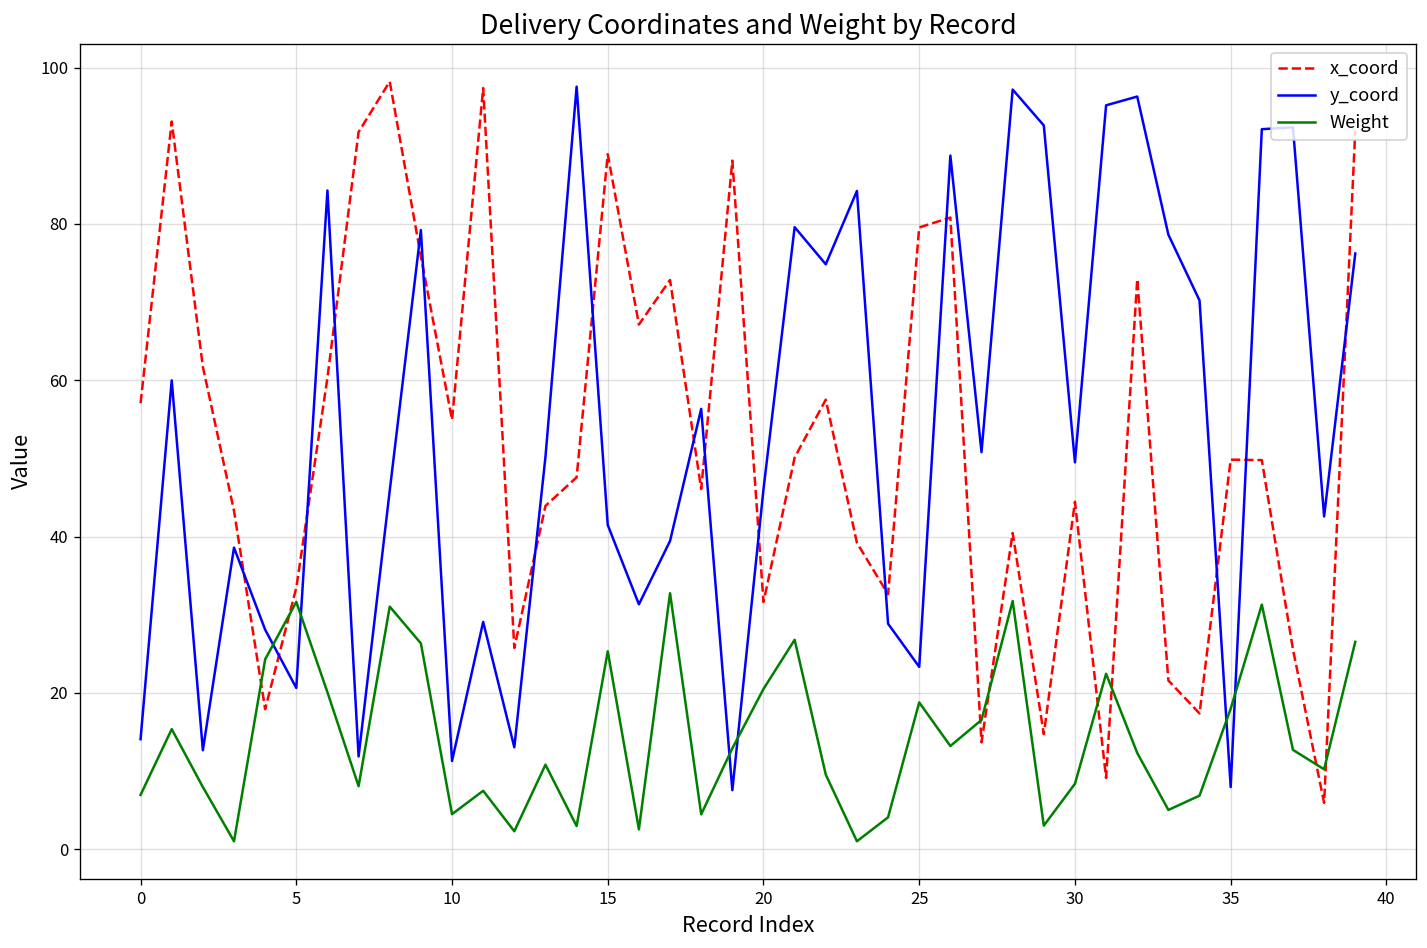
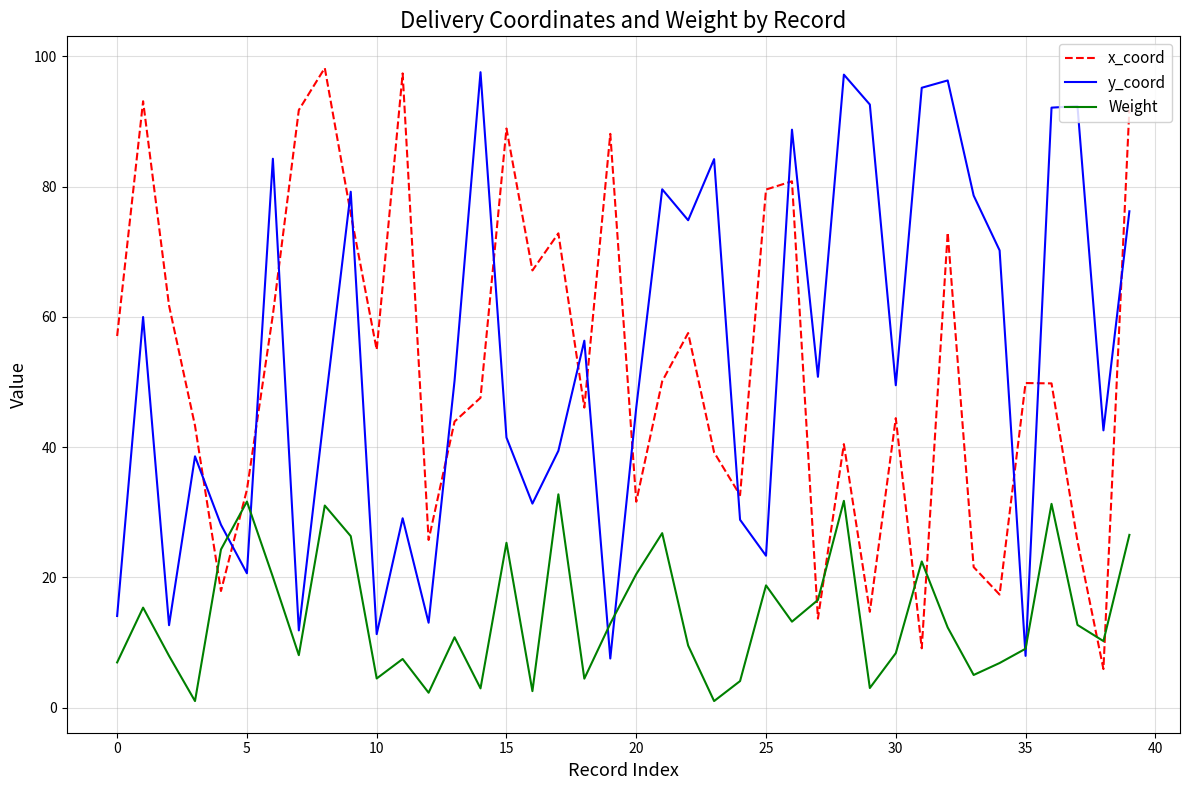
Weight, 35: 18 -> 9
